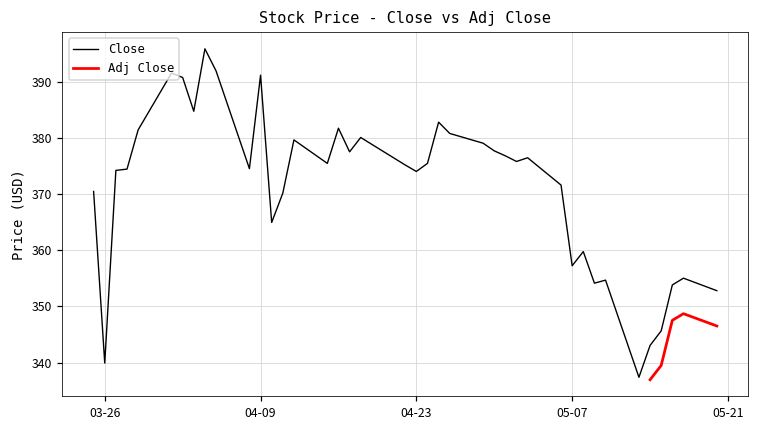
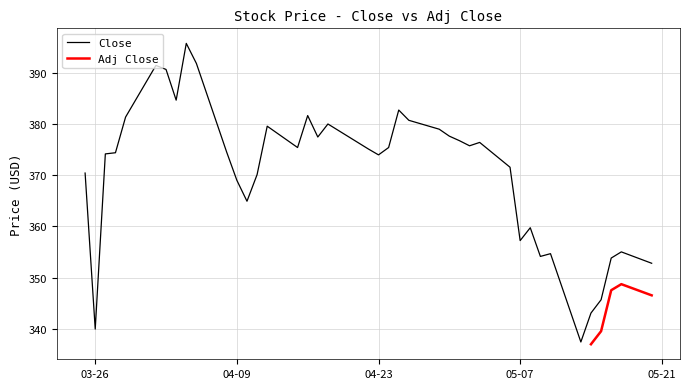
Close, 04-09: 391 -> 369
